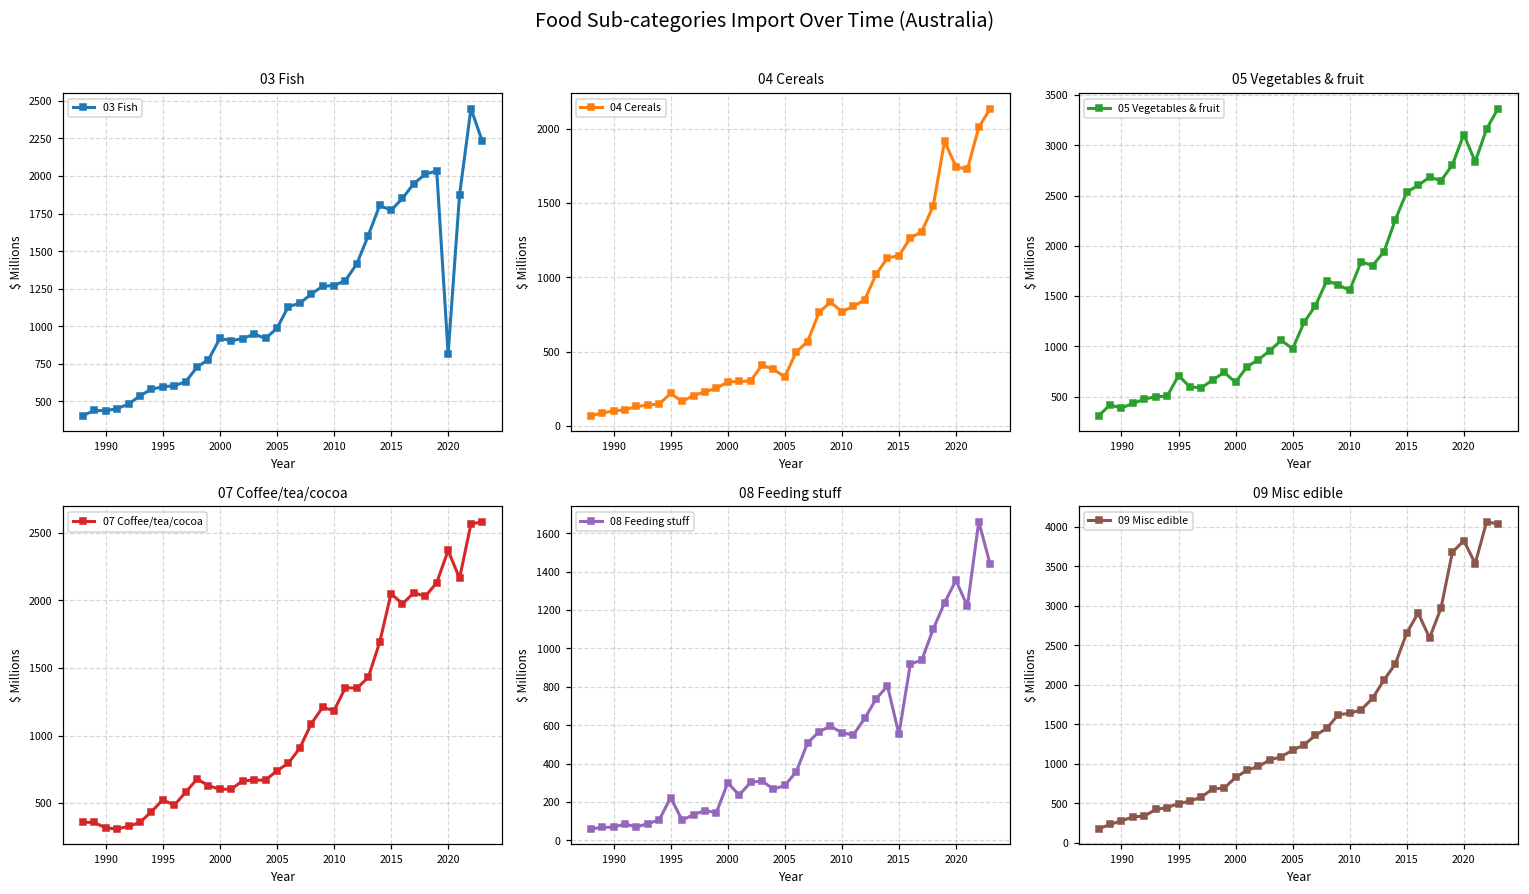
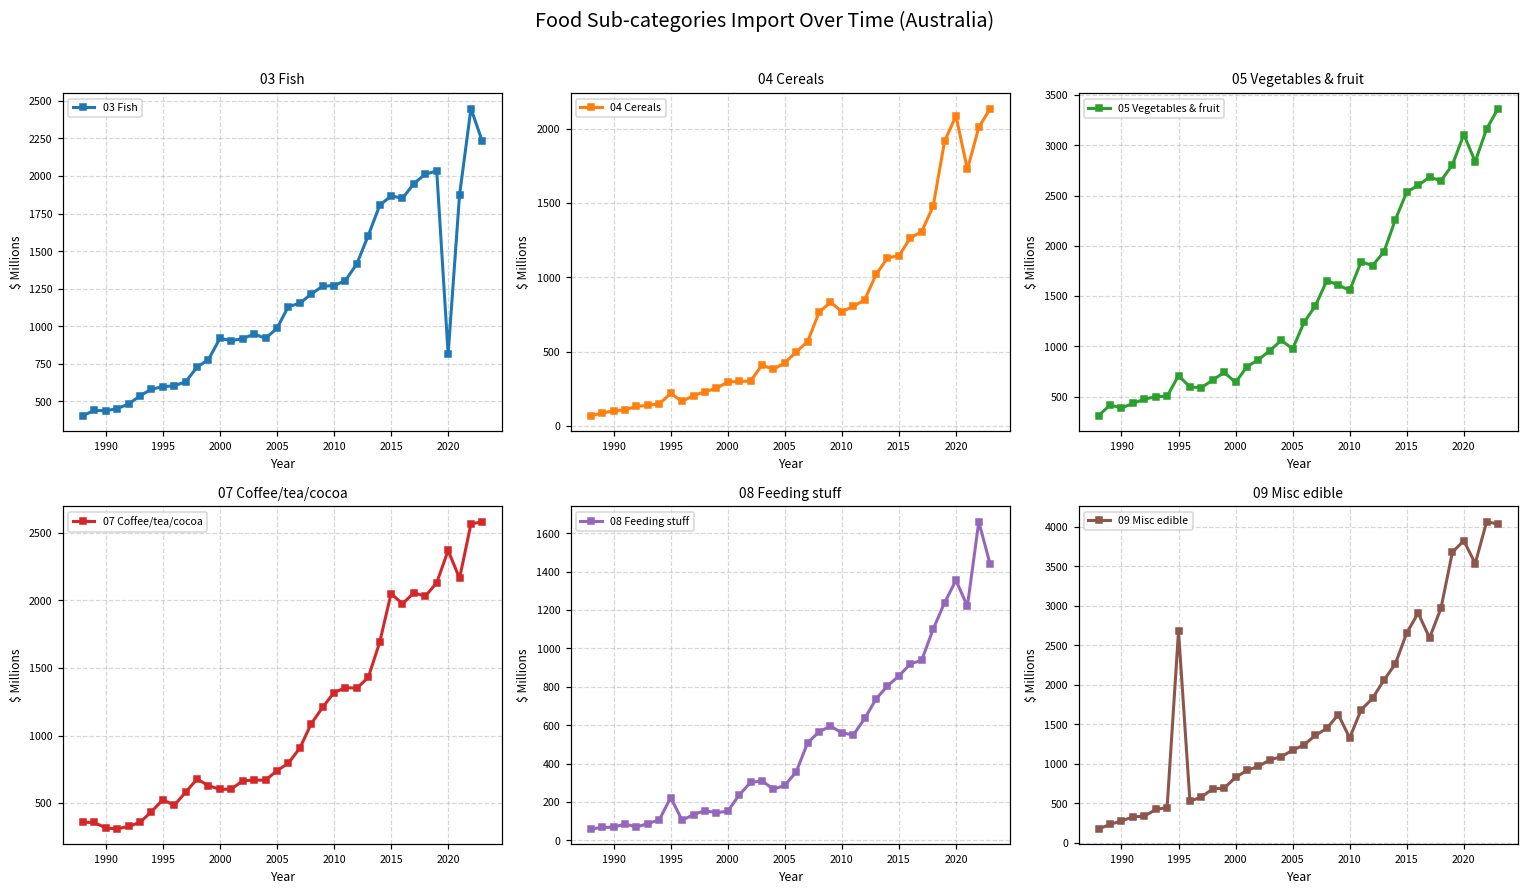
03 Fish, 2015: 1770 -> 1870
04 Cereals, 2005: 330 -> 430
04 Cereals, 2020: 1750 -> 2090
07 Coffee/tea/cocoa, 2010: 1190 -> 1320
08 Feeding stuff, 2000: 300 -> 150
08 Feeding stuff, 2015: 550 -> 860
09 Misc edible, 1995: 500 -> 2700
09 Misc edible, 2010: 1600 -> 1300
